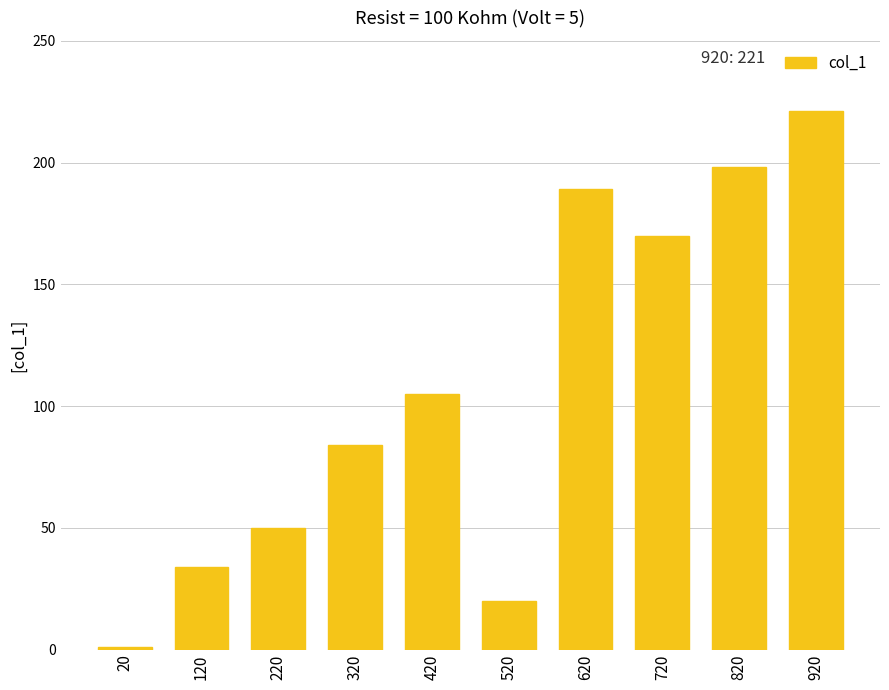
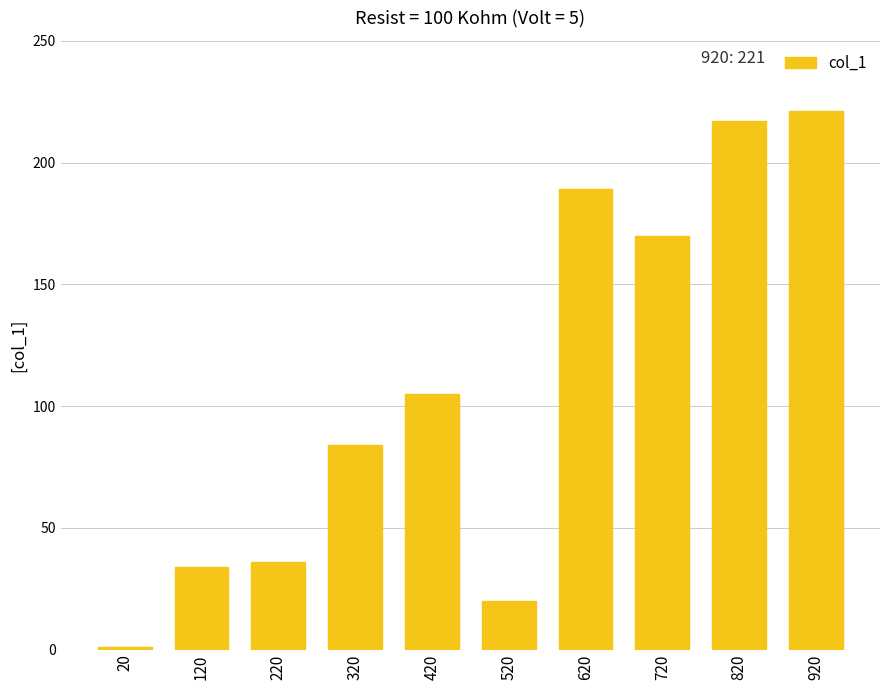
220: 50 -> 36
820: 198 -> 217
